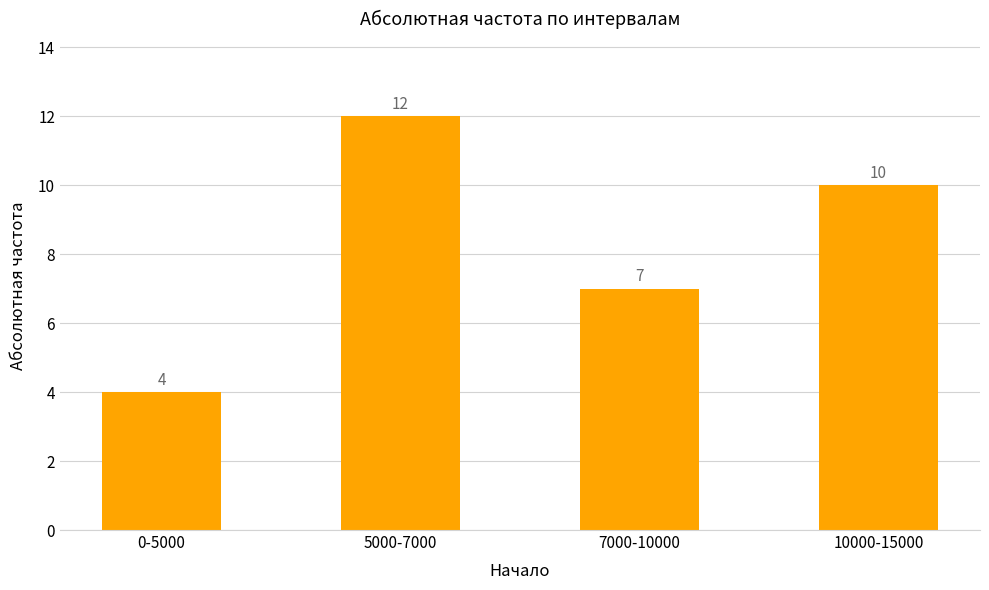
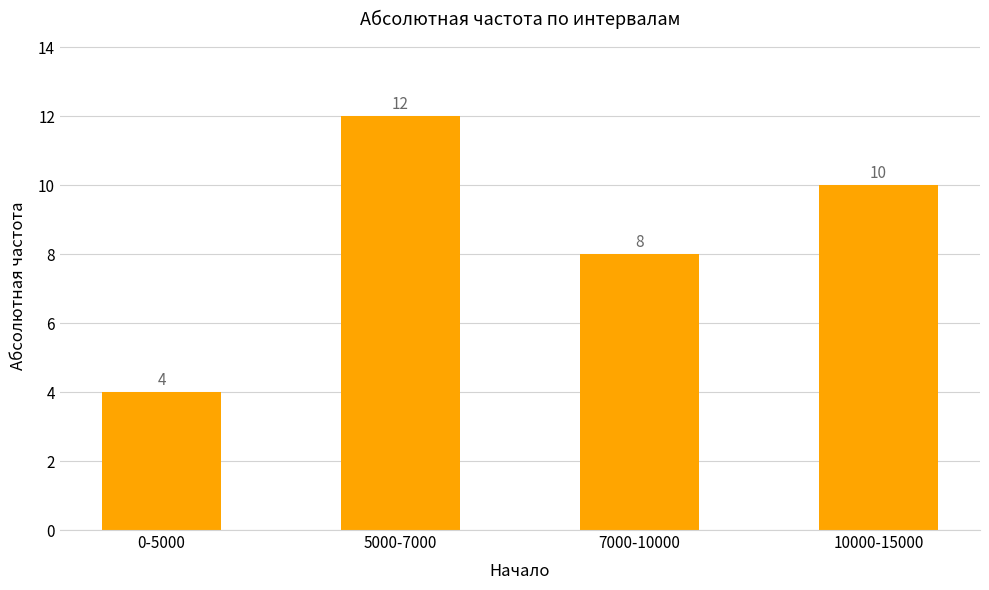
7000-10000: 7 -> 8
